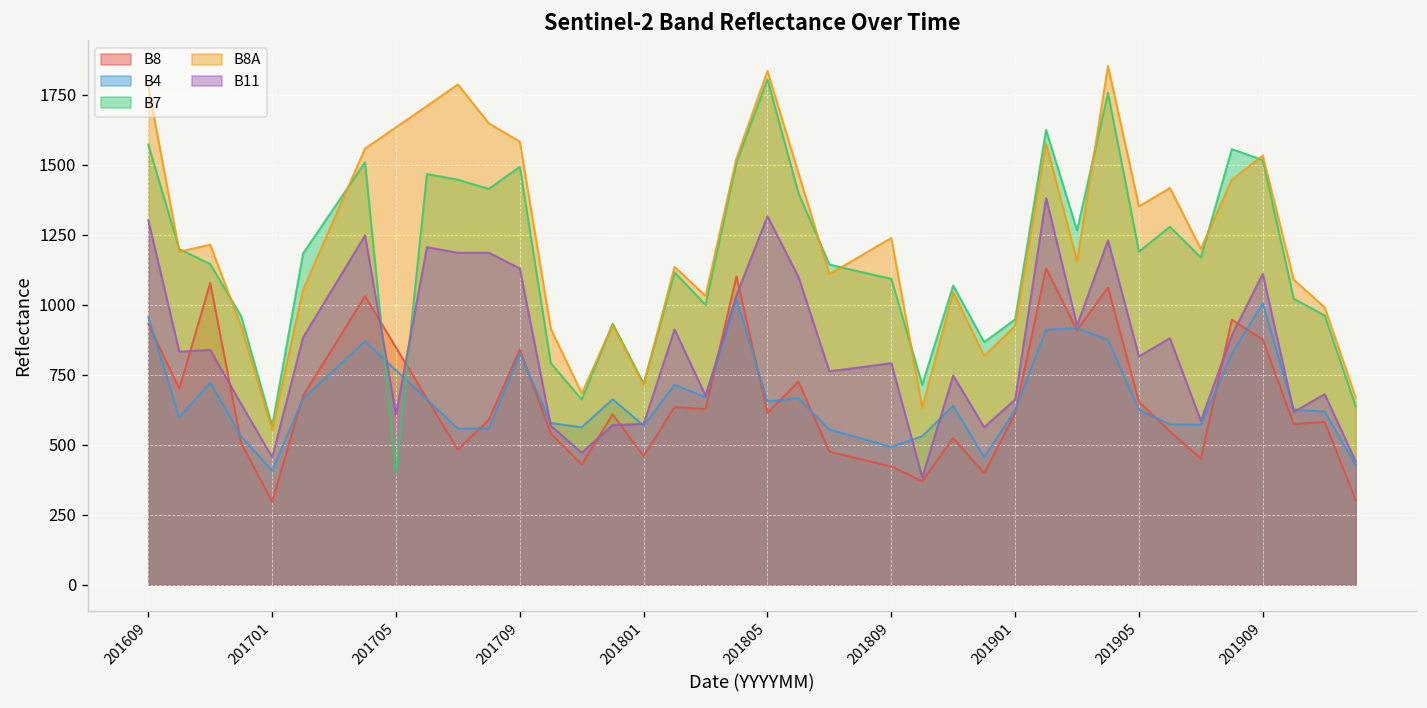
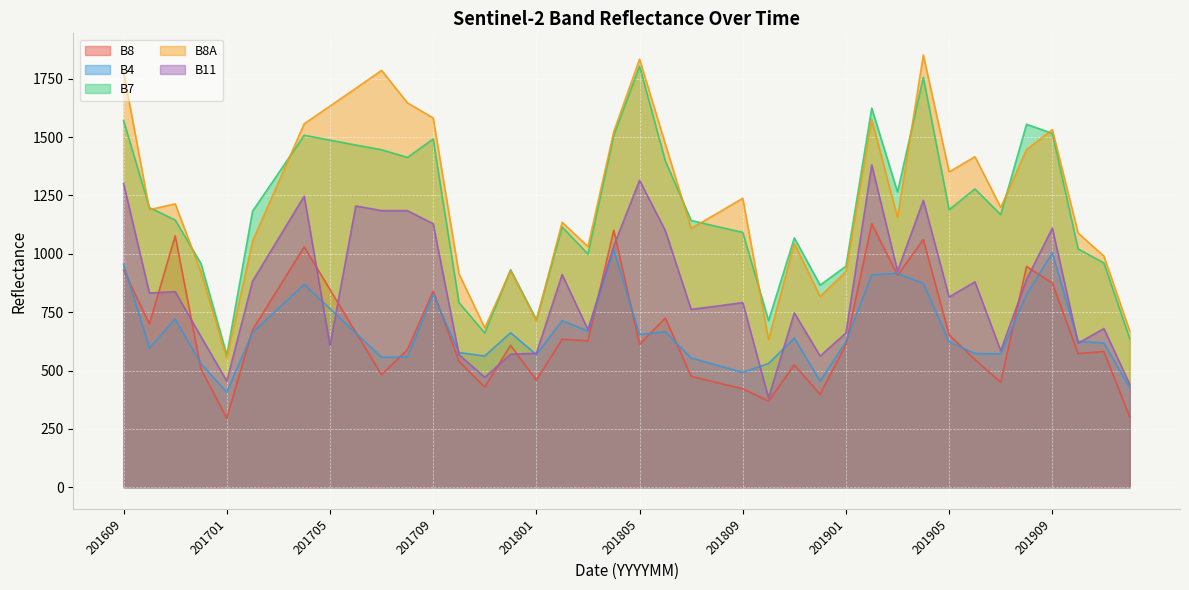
B7, 201705: 400 -> 1490
